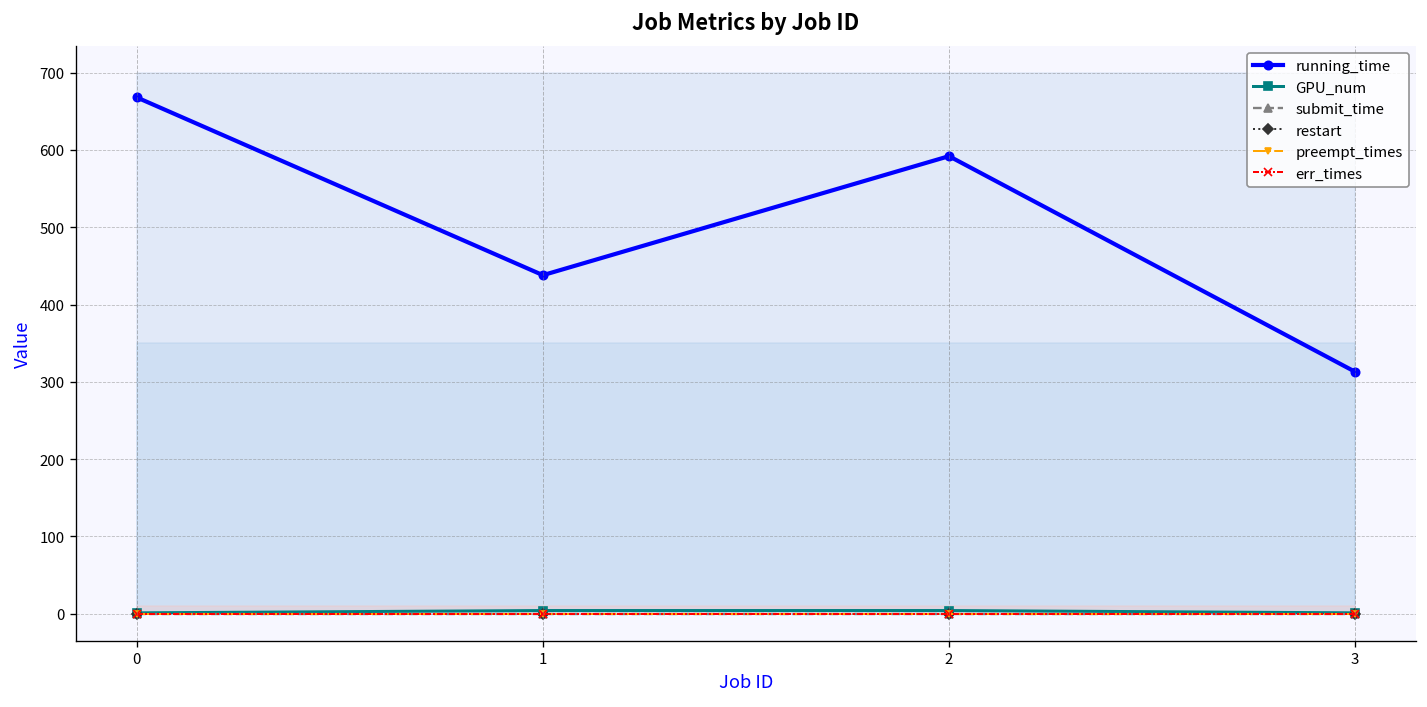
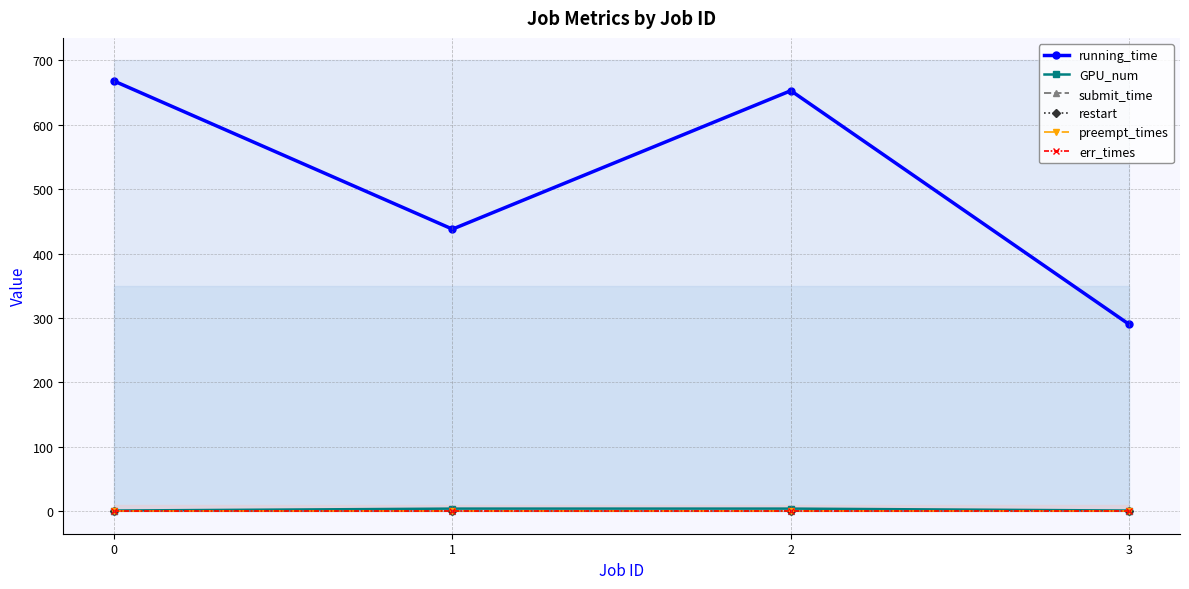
running_time, 2: 590 -> 650
running_time, 3: 310 -> 290
